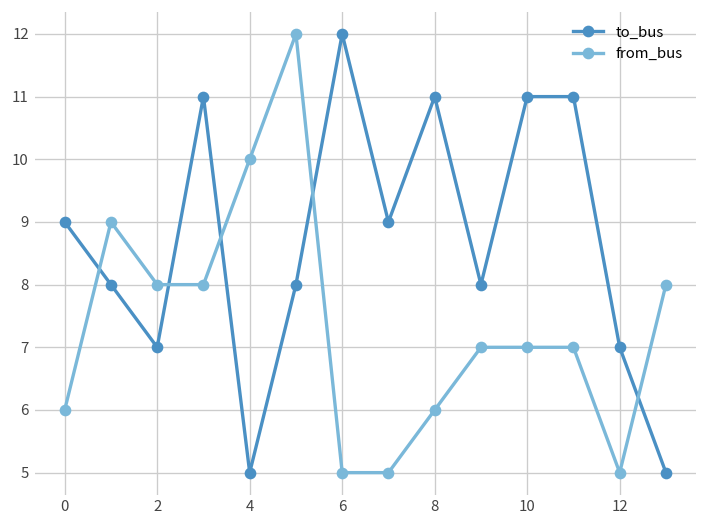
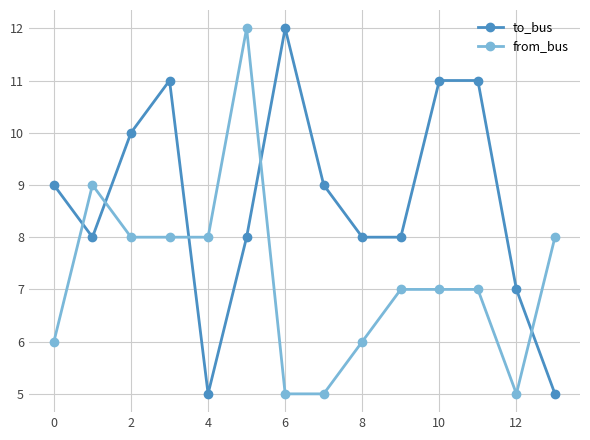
to_bus, 2: 7 -> 10
from_bus, 4: 10 -> 8
to_bus, 8: 11 -> 8
